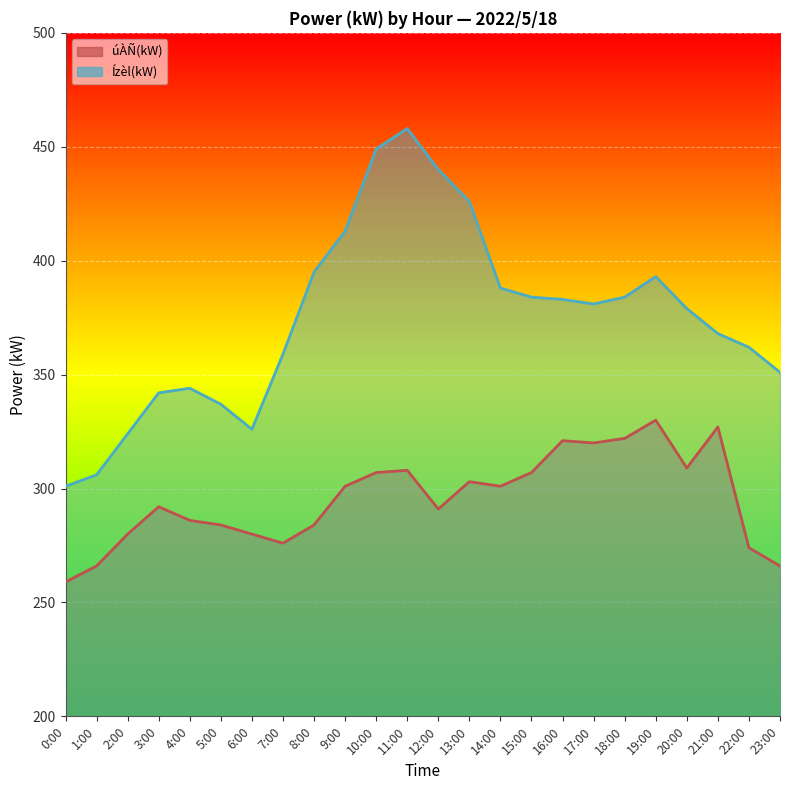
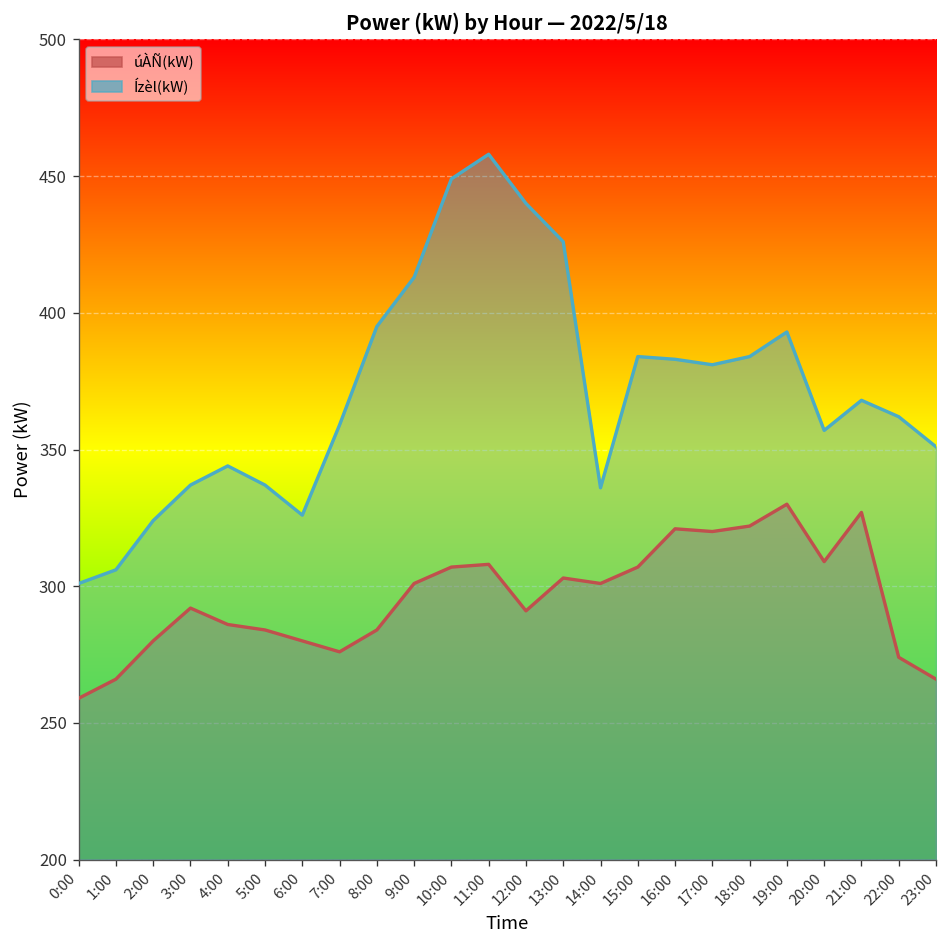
Ízèl(kW), 3:00: 342 -> 337
Ízèl(kW), 14:00: 388 -> 336
Ízèl(kW), 20:00: 379 -> 357
